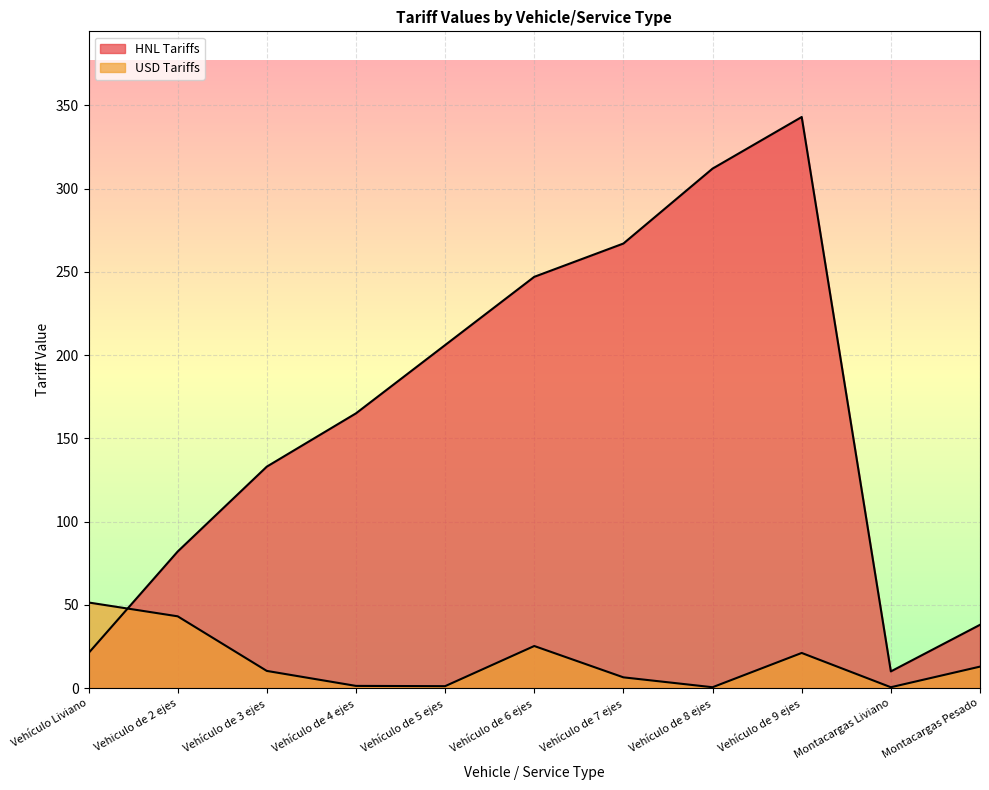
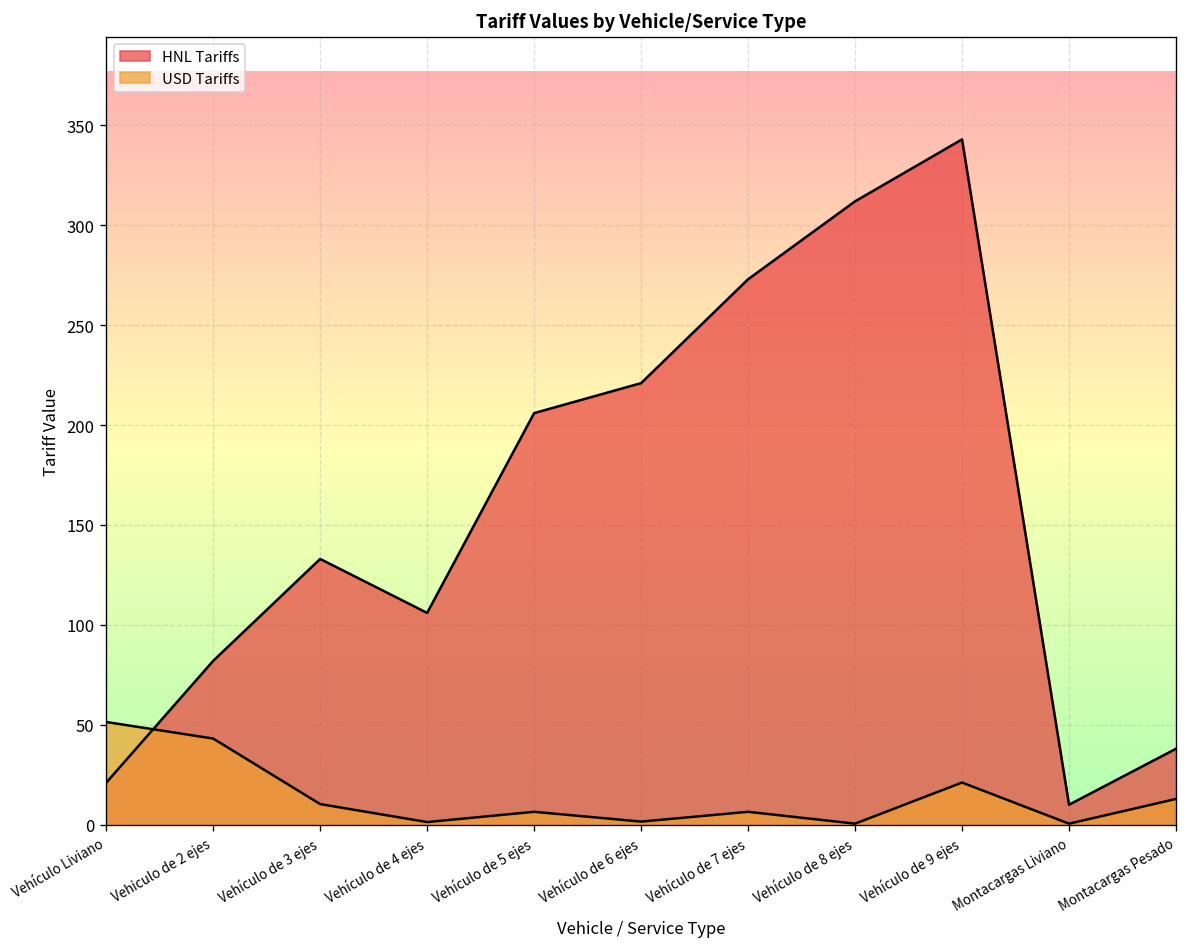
HNL Tariffs, Vehículo de 4 ejes: 165 -> 106
USD Tariffs, Vehículo de 5 ejes: 1 -> 6
HNL Tariffs, Vehículo de 6 ejes: 247 -> 221
USD Tariffs, Vehículo de 6 ejes: 25 -> 2
HNL Tariffs, Vehículo de 7 ejes: 267 -> 273
